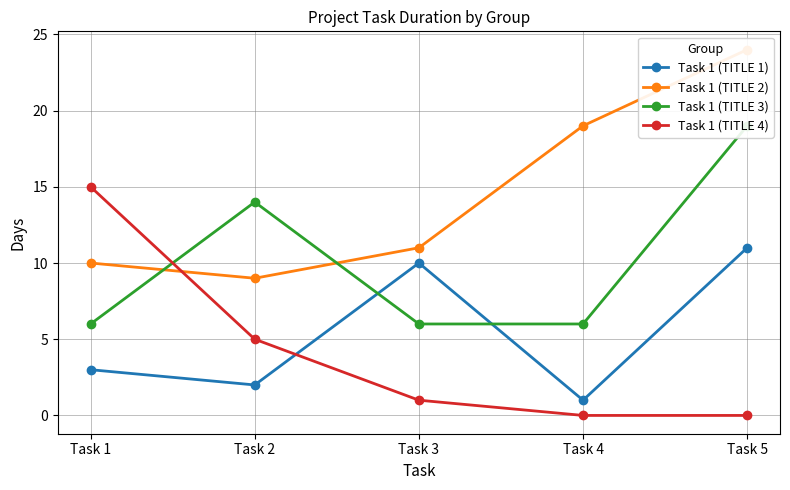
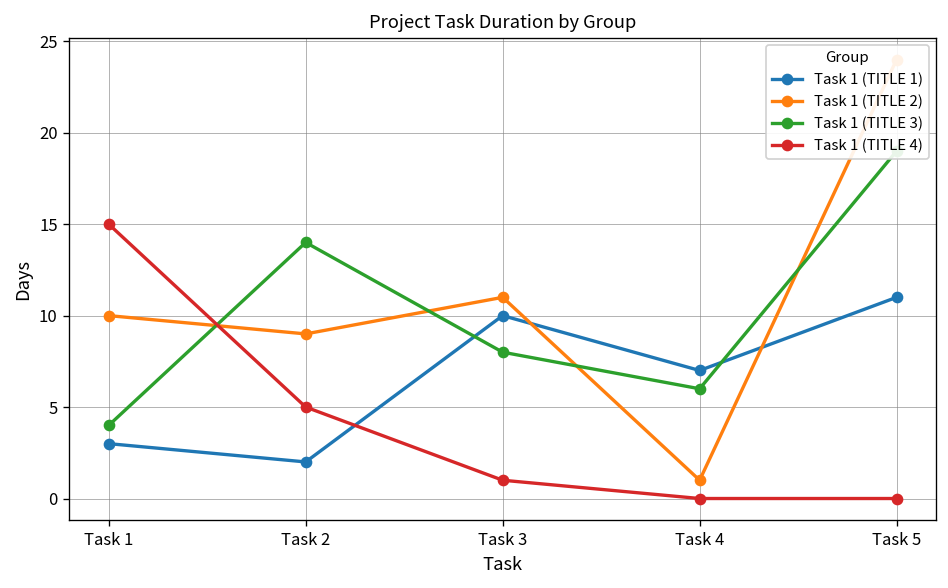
Task 1 (TITLE 3), Task 1: 6 -> 4
Task 1 (TITLE 3), Task 3: 6 -> 8
Task 1 (TITLE 1), Task 4: 1 -> 7
Task 1 (TITLE 2), Task 4: 19 -> 1
